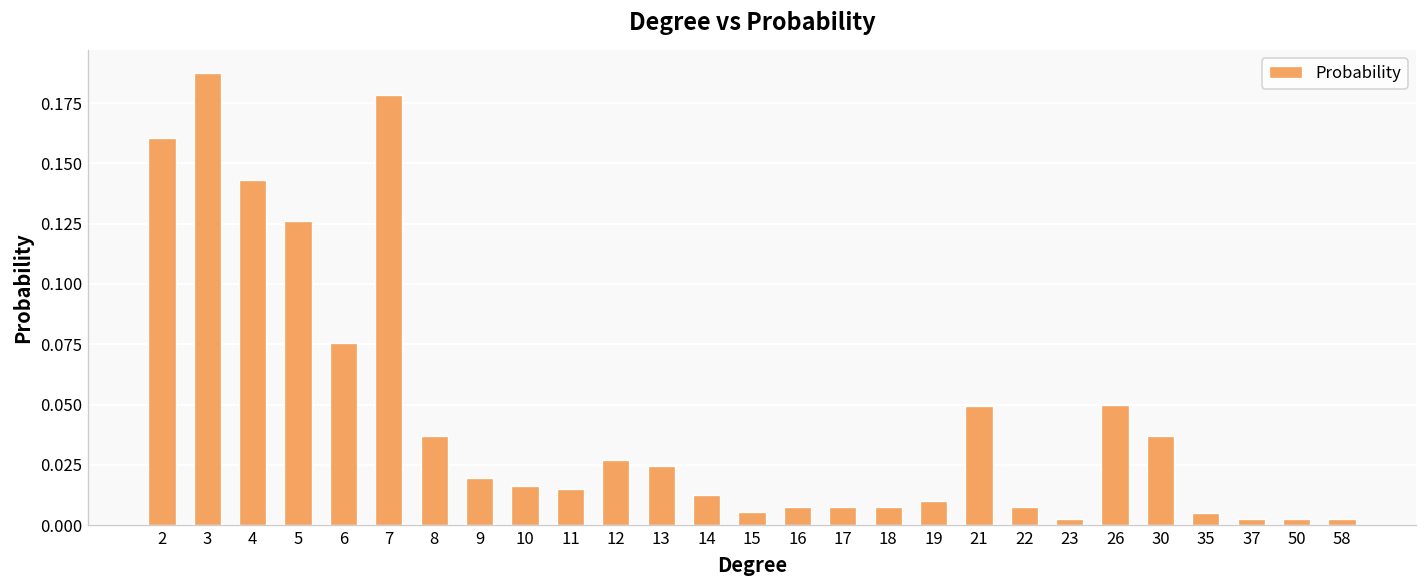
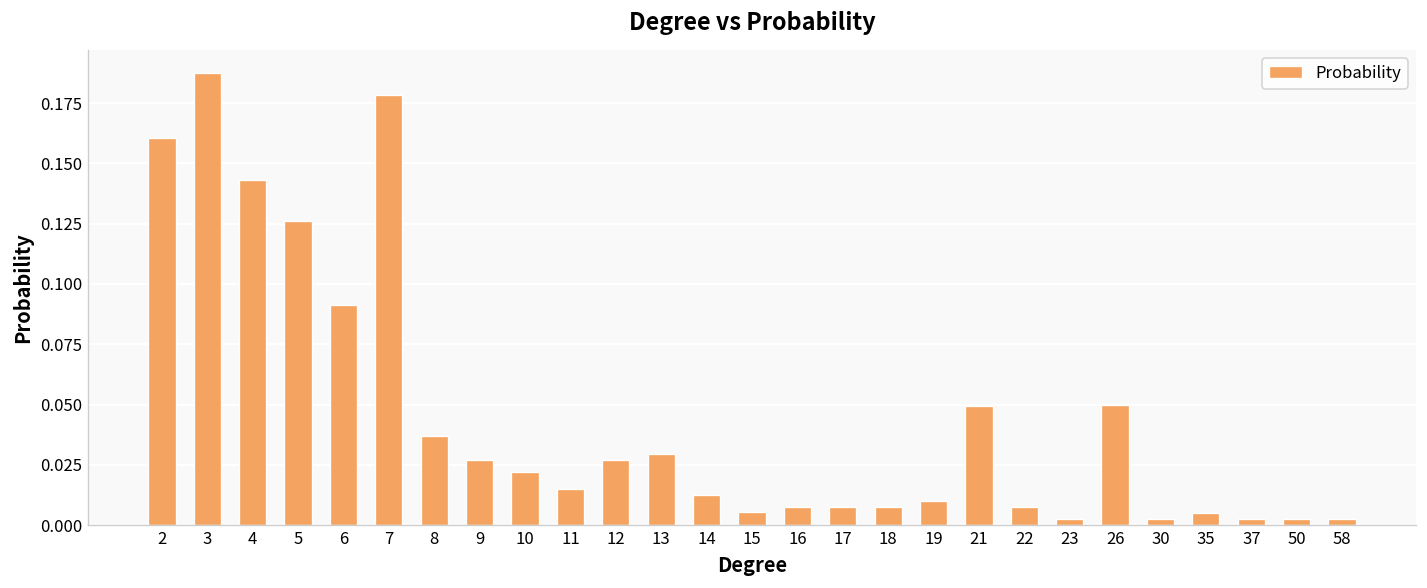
6: 0.076 -> 0.091
9: 0.019 -> 0.027
10: 0.016 -> 0.022
13: 0.025 -> 0.030
30: 0.037 -> 0.002
